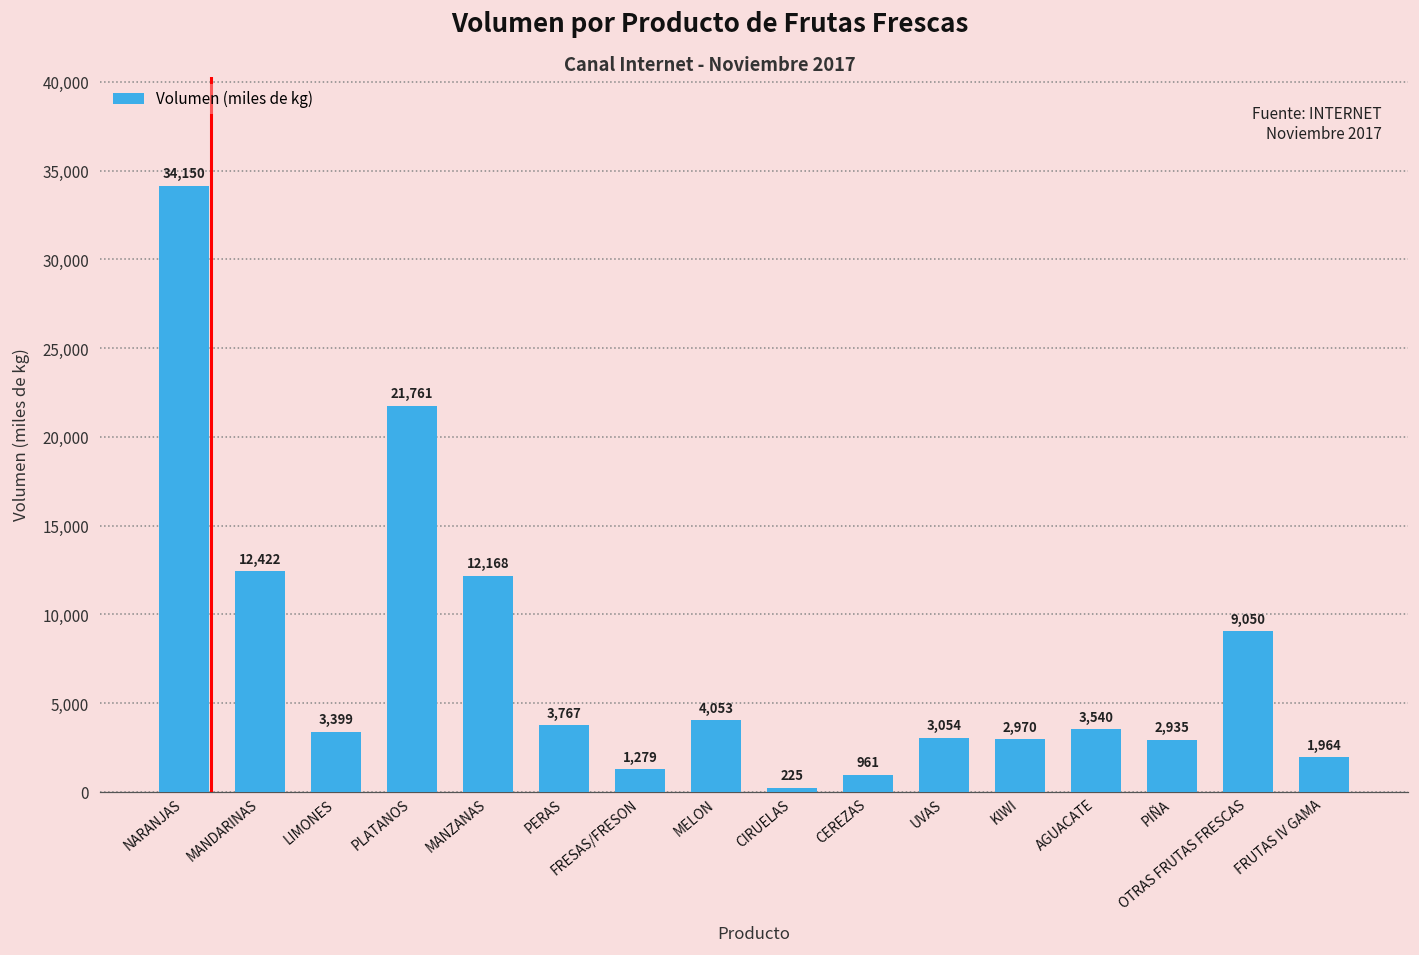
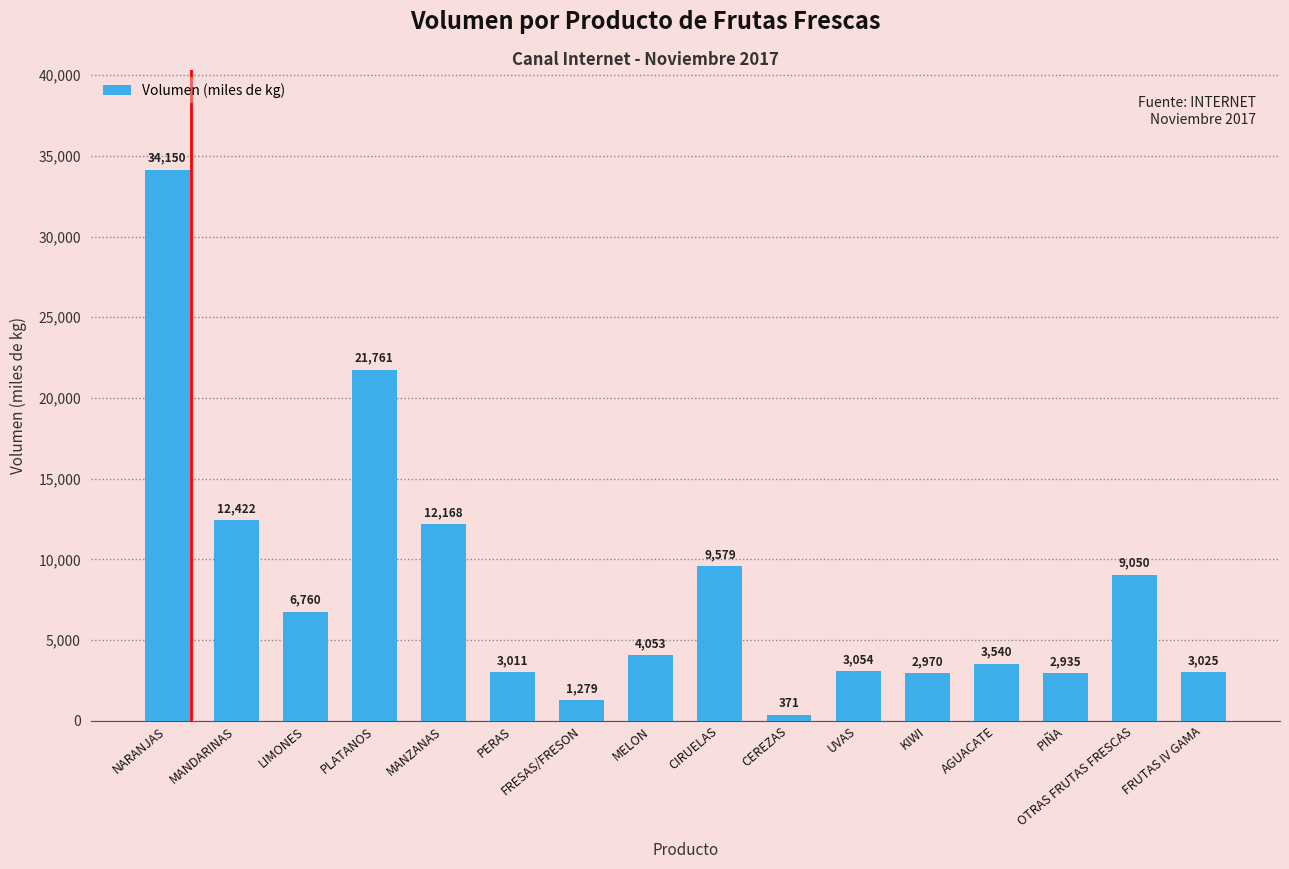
LIMONES: 3,399 -> 6,760
PERAS: 3,767 -> 3,011
CIRUELAS: 225 -> 9,579
CEREZAS: 961 -> 371
FRUTAS IV GAMA: 1,964 -> 3,025
